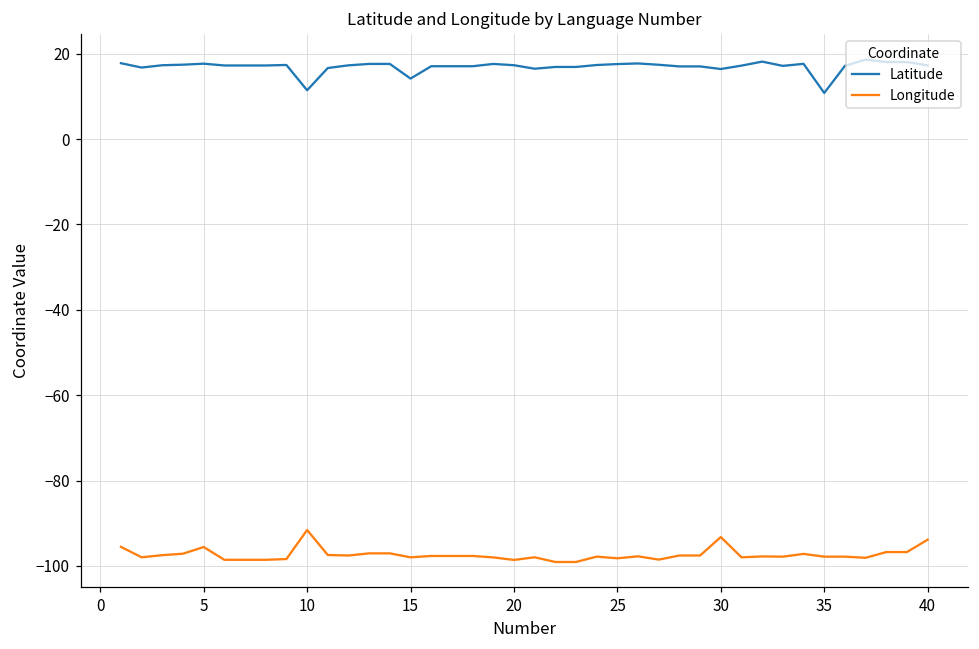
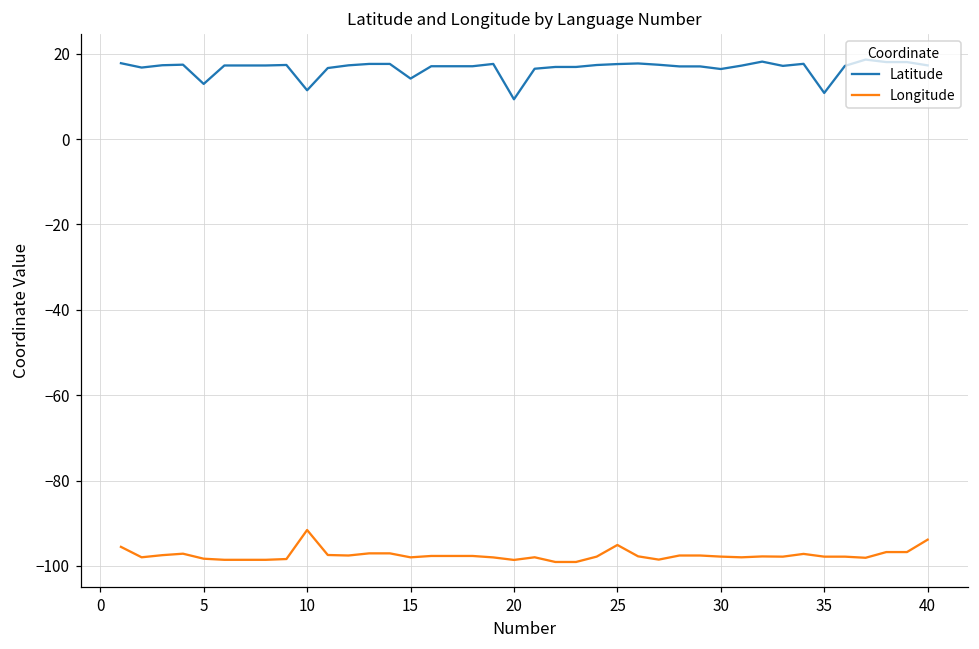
Latitude, 5: 18 -> 13
Longitude, 5: -96 -> -98
Latitude, 20: 17 -> 9
Longitude, 25: -98 -> -95
Longitude, 30: -93 -> -98
